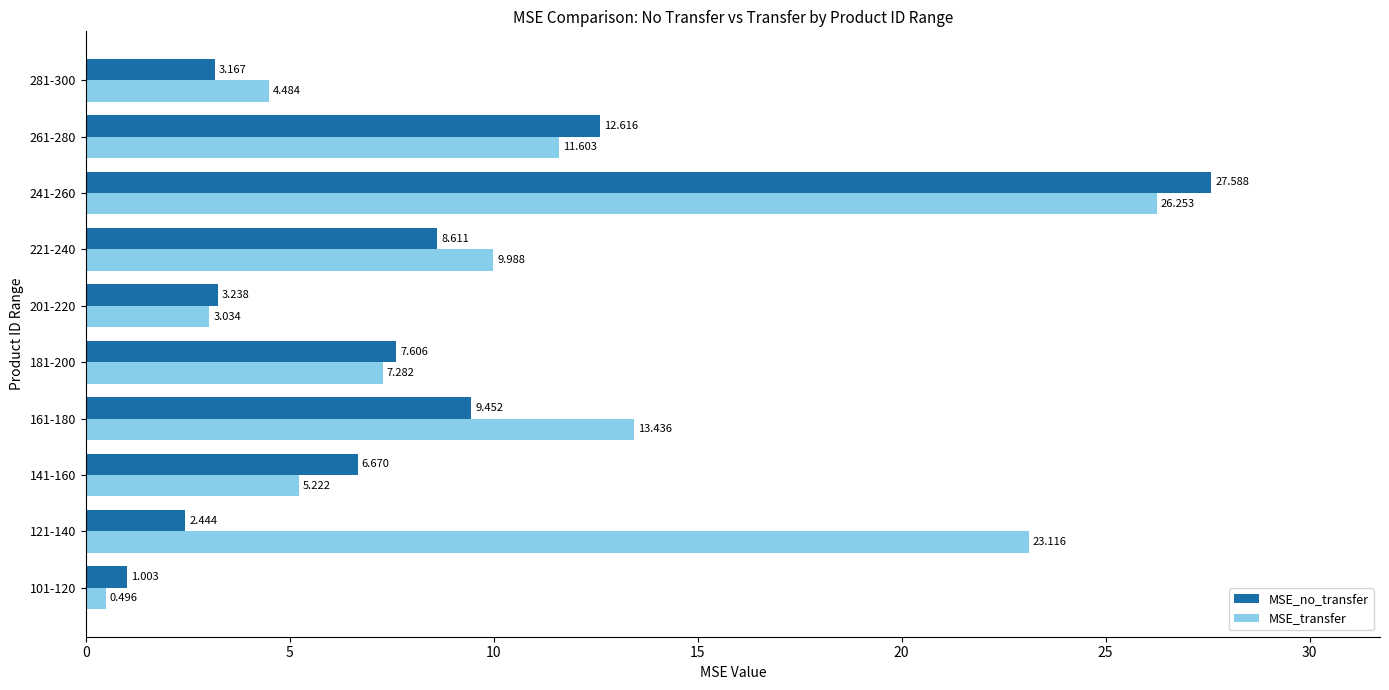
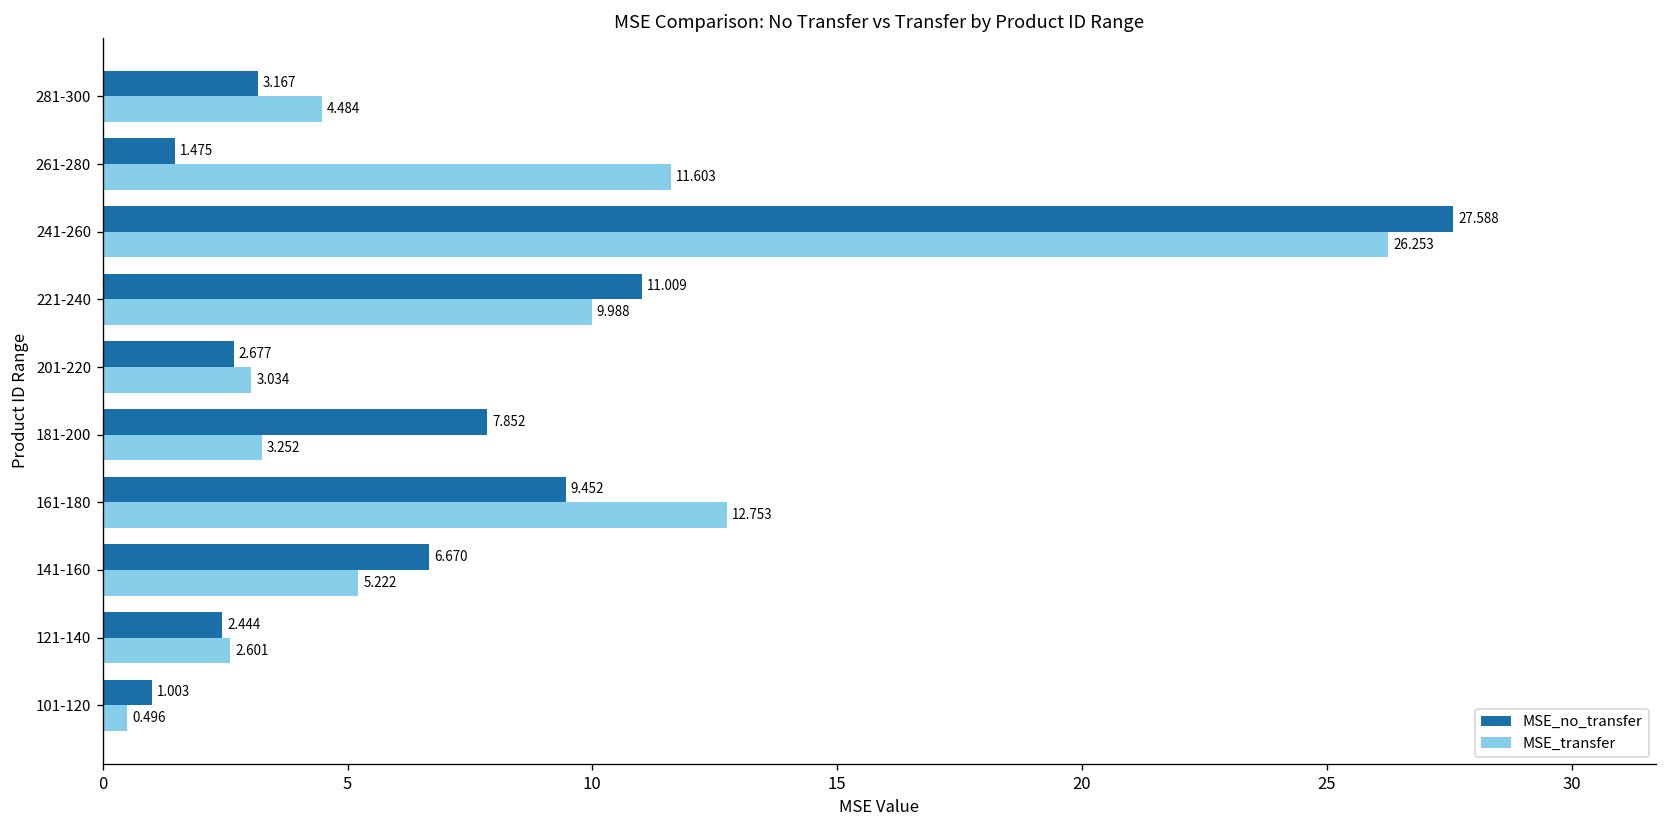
MSE_no_transfer, 261-280: 12.616 -> 1.475
MSE_no_transfer, 221-240: 8.611 -> 11.009
MSE_no_transfer, 201-220: 3.238 -> 2.677
MSE_no_transfer, 181-200: 7.606 -> 7.852
MSE_transfer, 181-200: 7.282 -> 3.252
MSE_transfer, 161-180: 13.436 -> 12.753
MSE_transfer, 121-140: 23.116 -> 2.601
